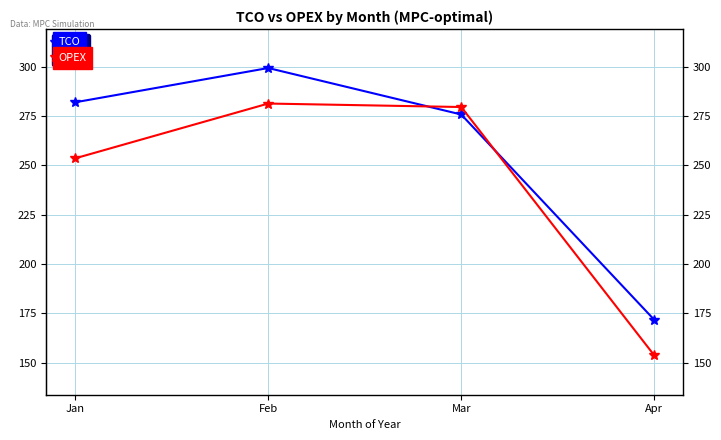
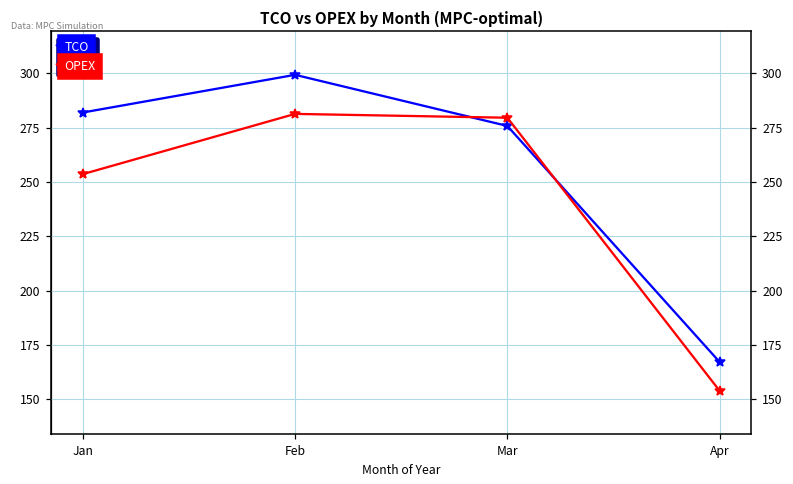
TCO, Apr: 172 -> 167
